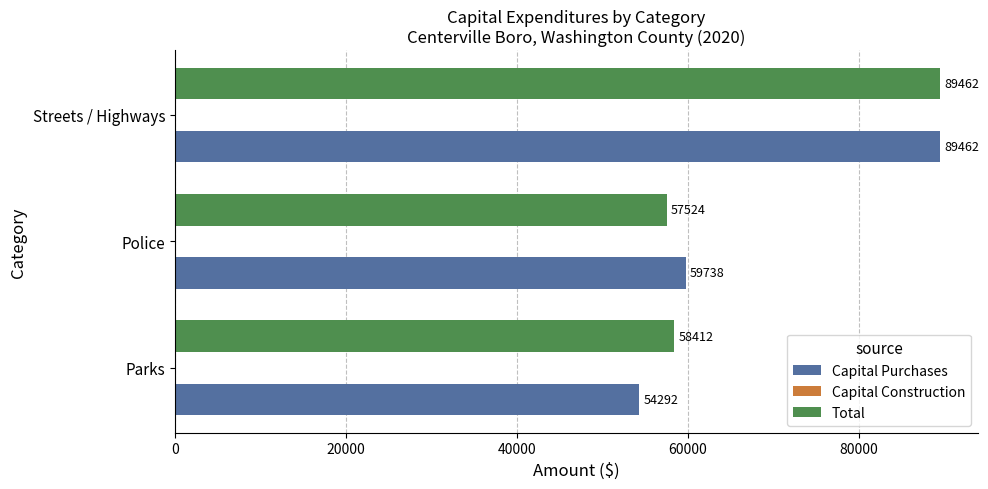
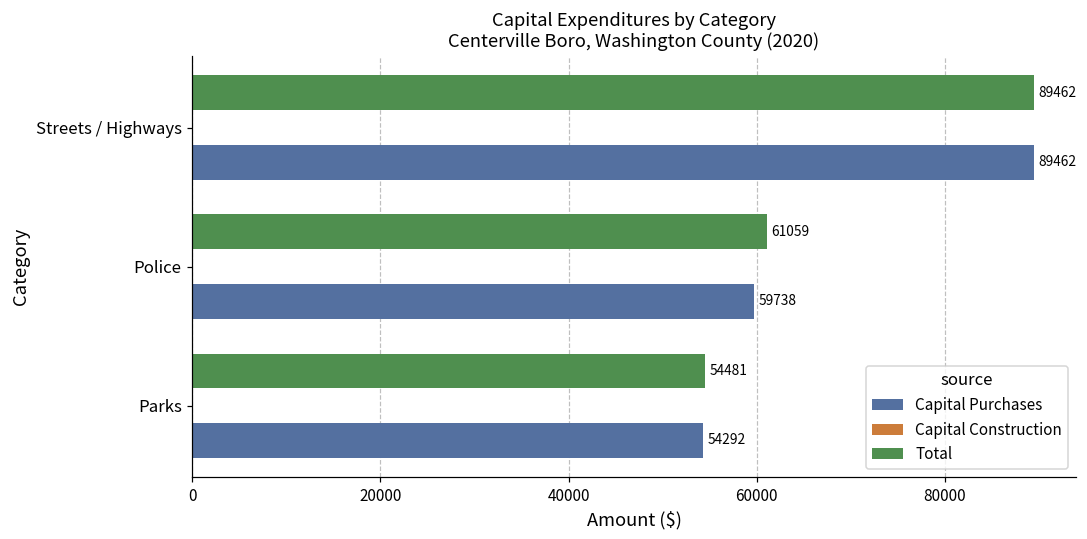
Total, Police: 57524 -> 61059
Total, Parks: 58412 -> 54481
